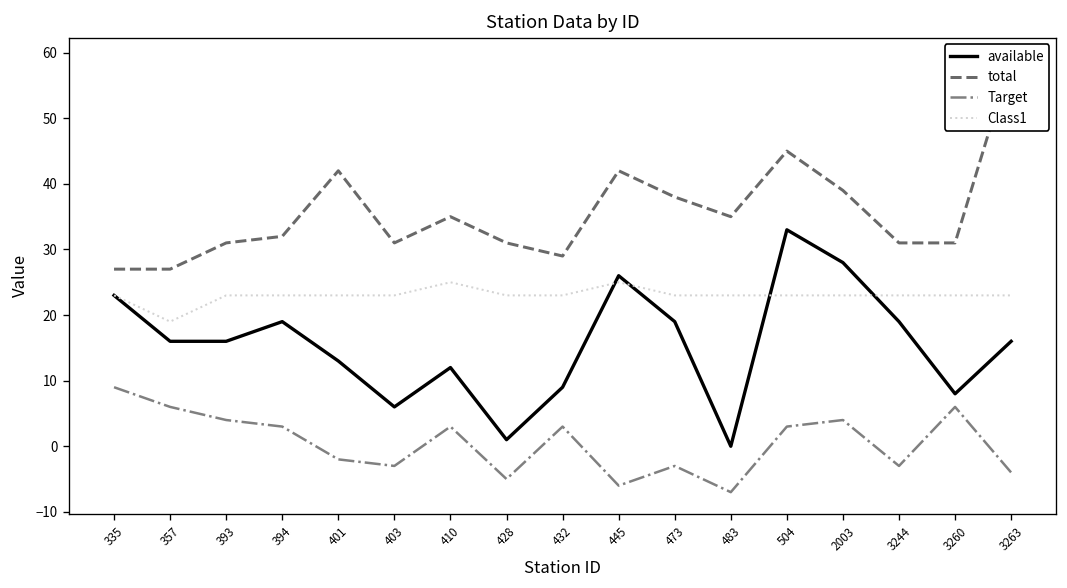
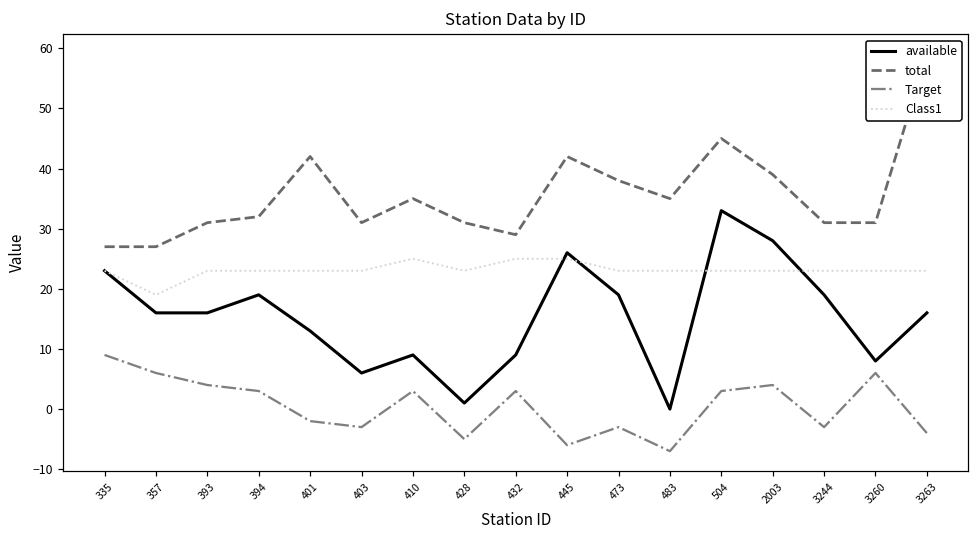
available, 410: 12 -> 9
Class1, 432: 23 -> 25
